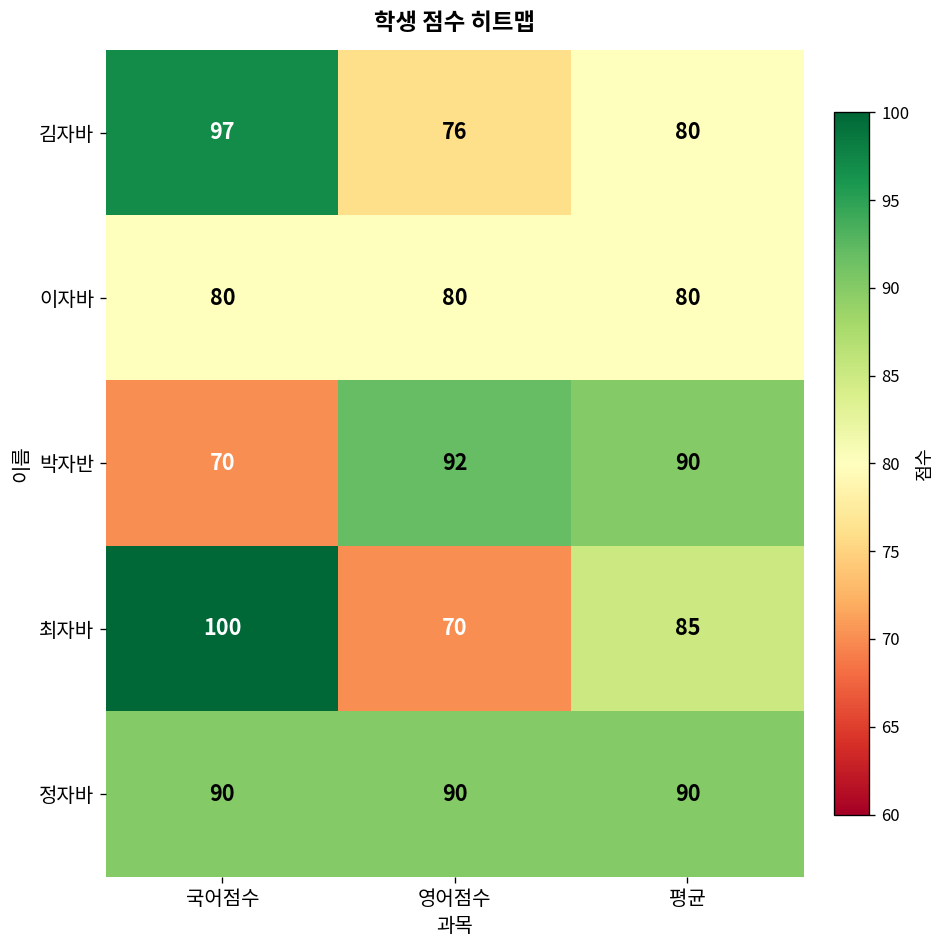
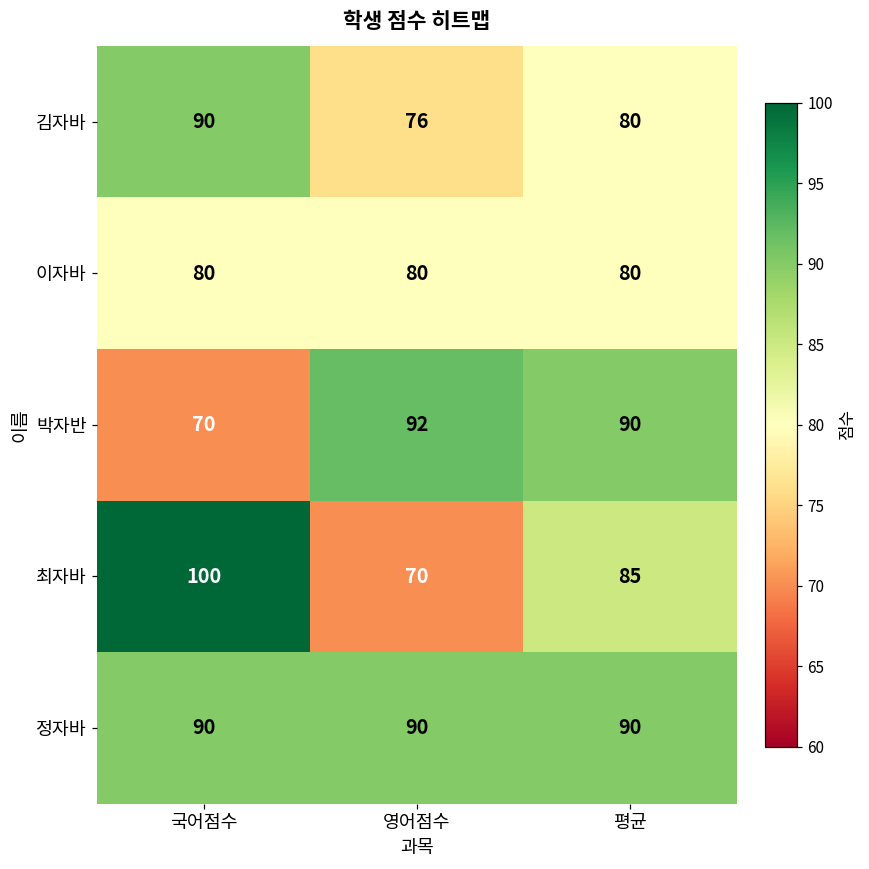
김자바, 국어점수: 97 -> 90
